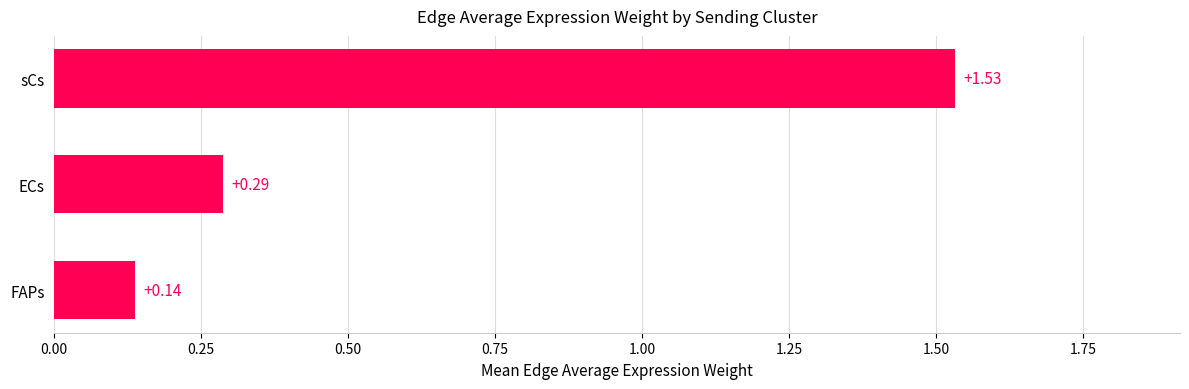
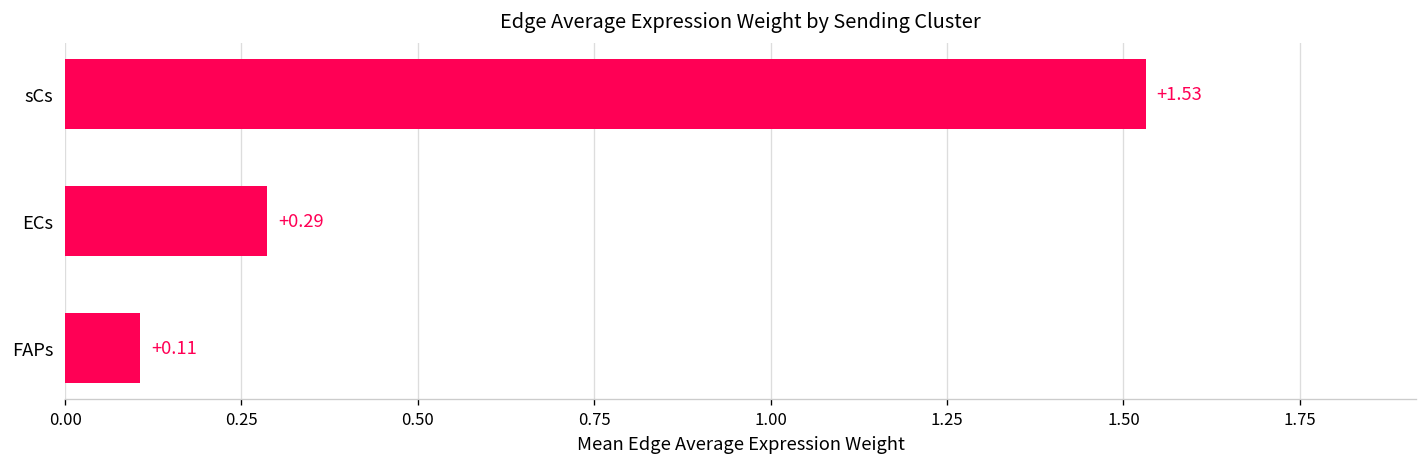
FAPs: +0.14 -> +0.11
